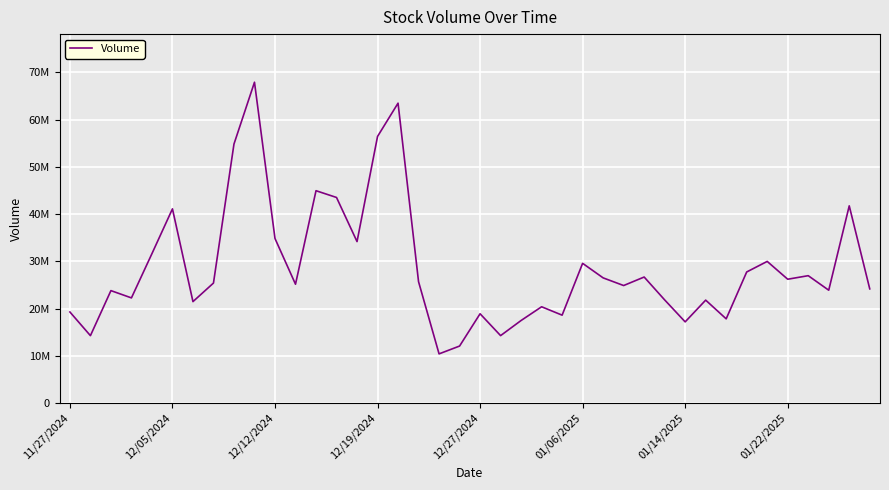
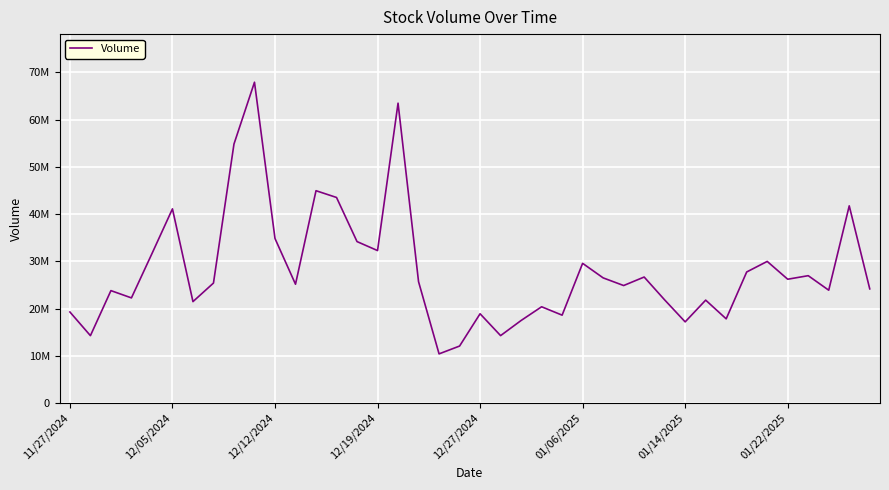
12/19/2024: 56000000 -> 32000000
